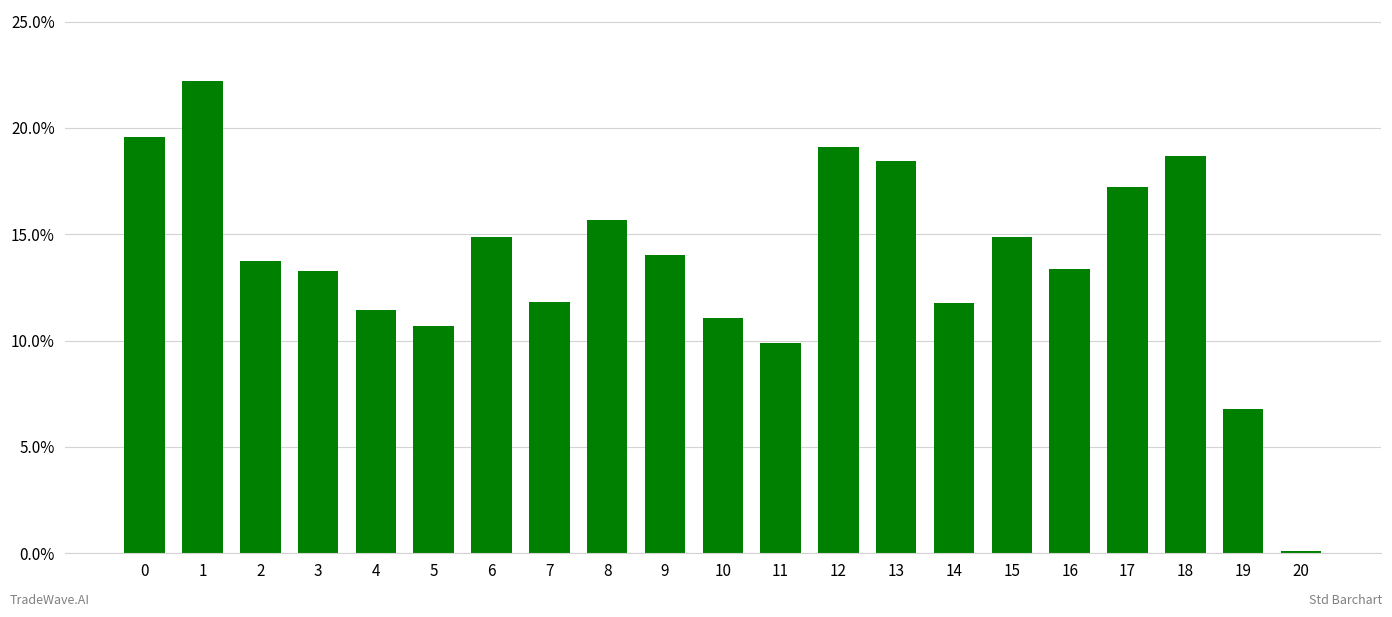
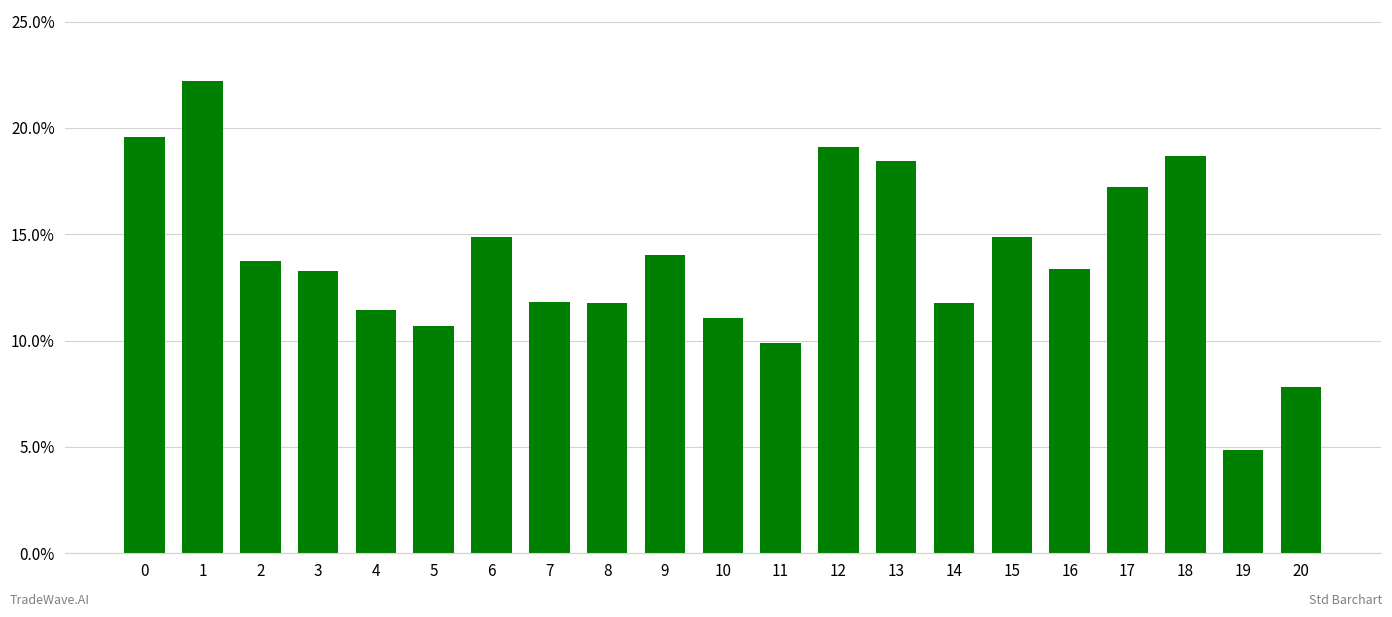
8: 15.7% -> 11.8%
19: 6.8% -> 4.9%
20: 0.1% -> 7.8%
